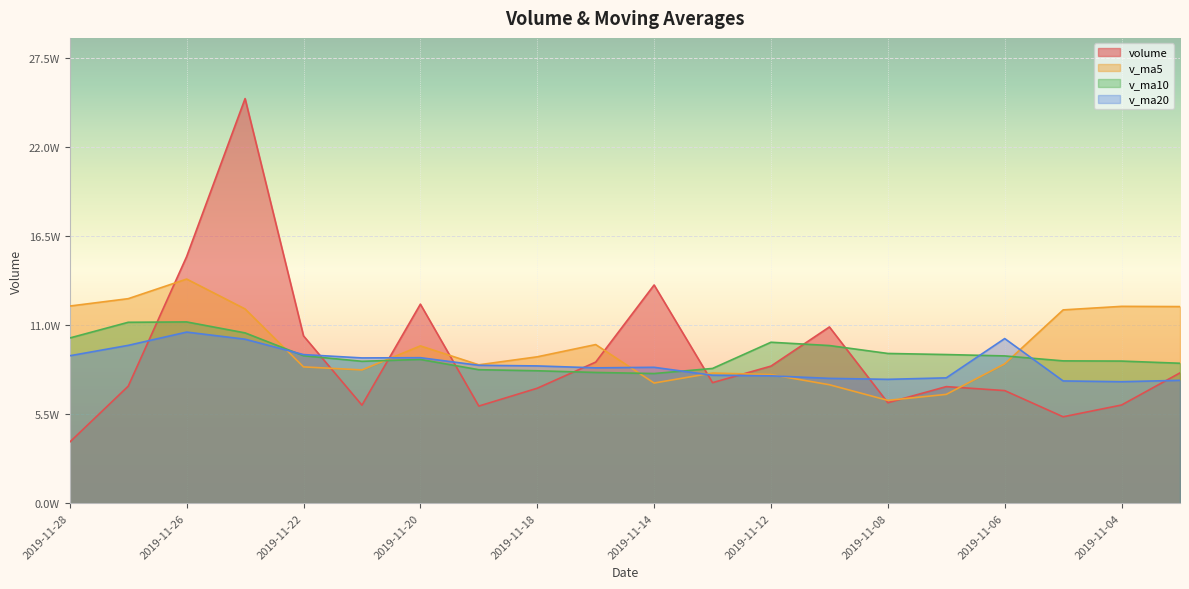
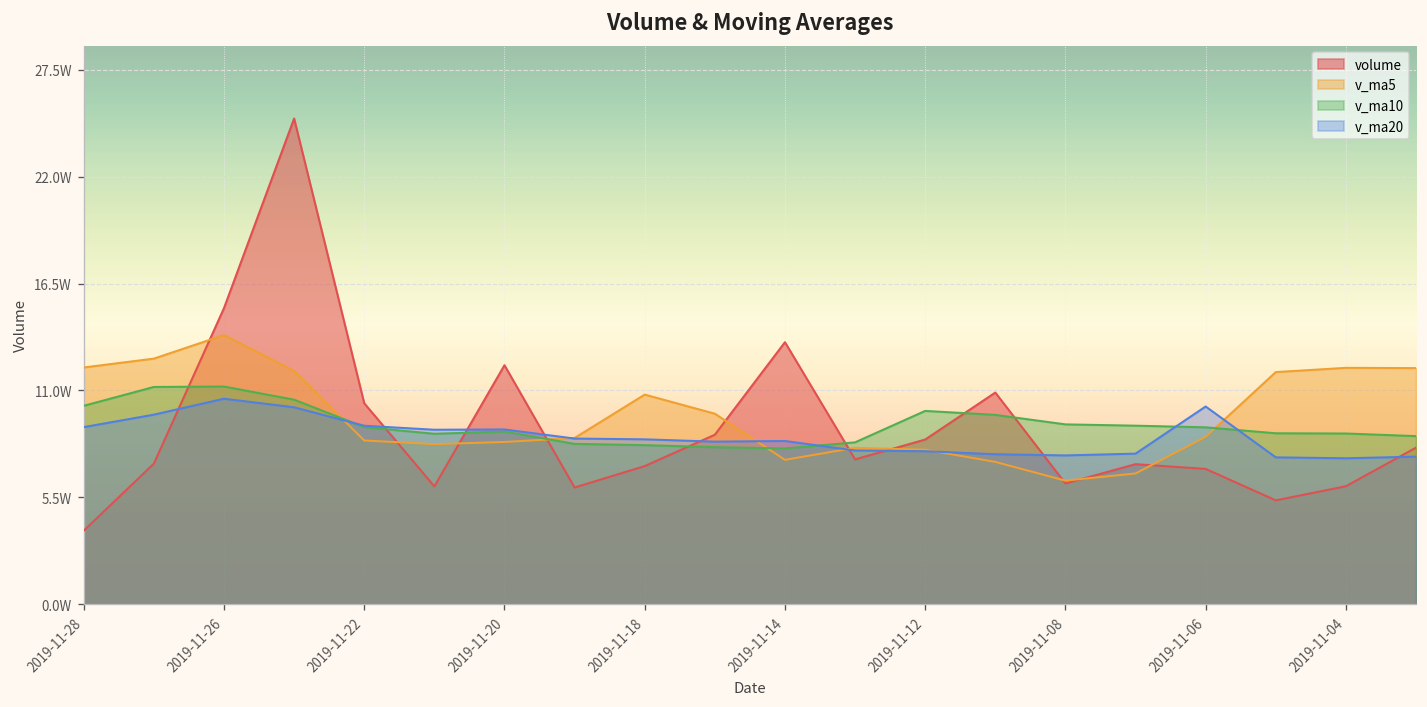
v_ma5, 2019-11-20: 9.7W -> 8.3W
v_ma5, 2019-11-18: 9.0W -> 10.8W
